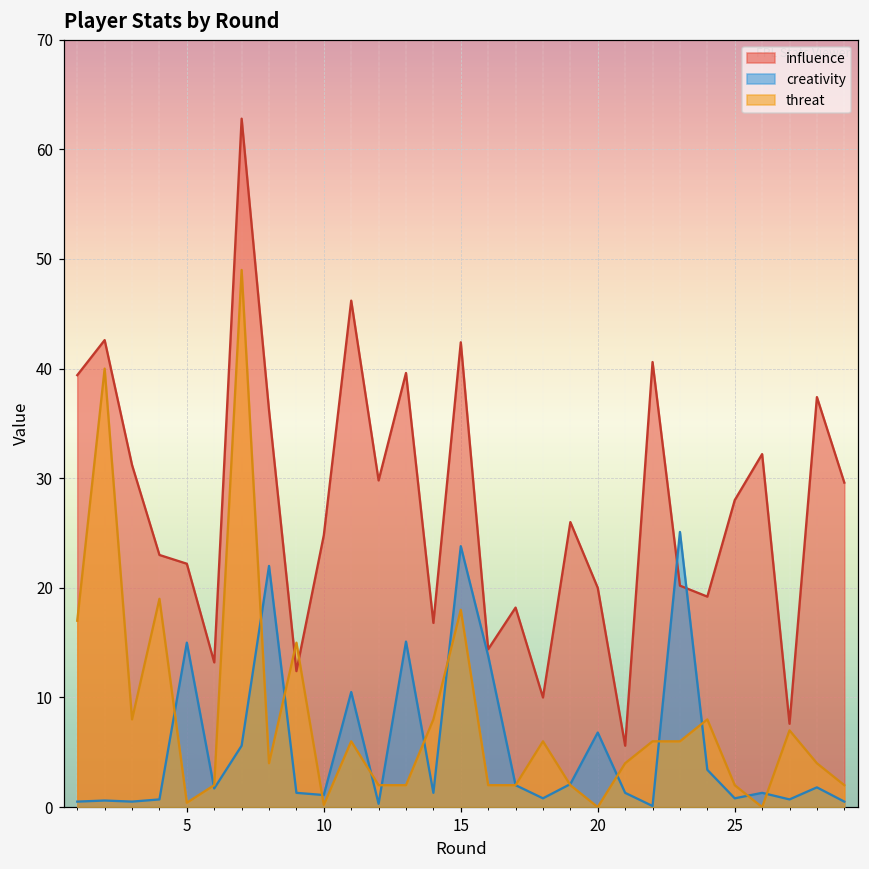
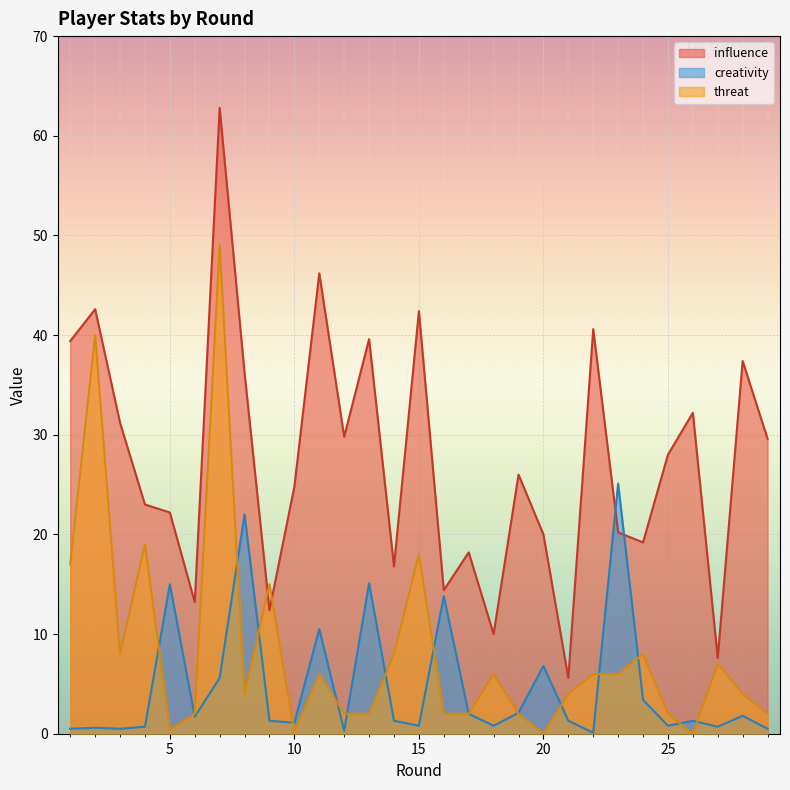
creativity, 15: 24 -> 1
